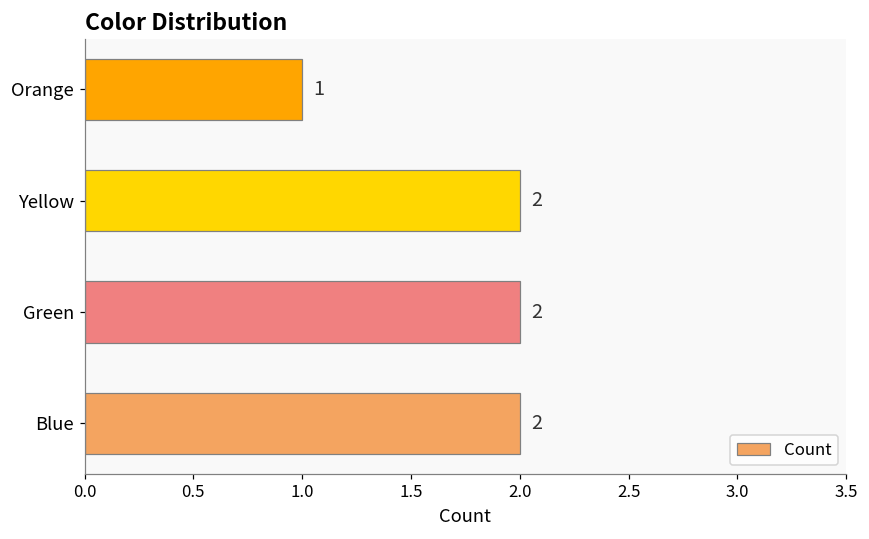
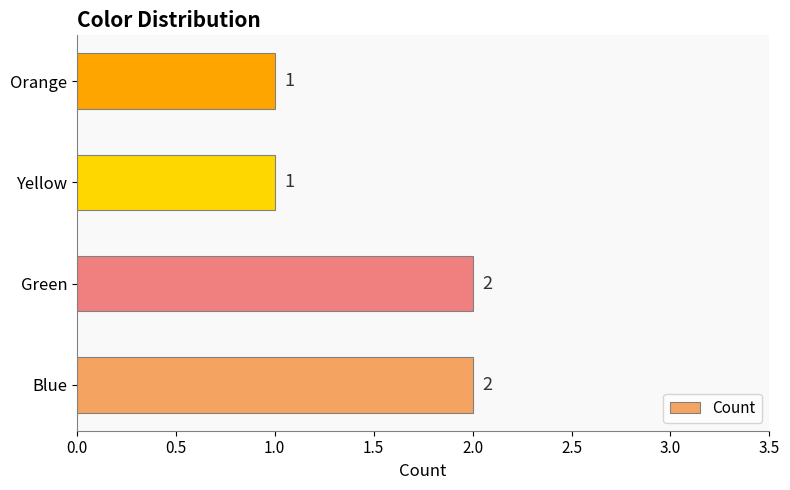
Yellow: 2 -> 1
